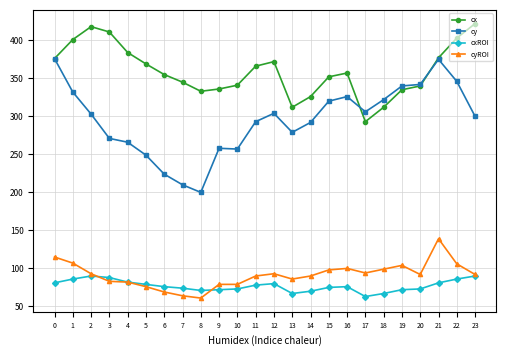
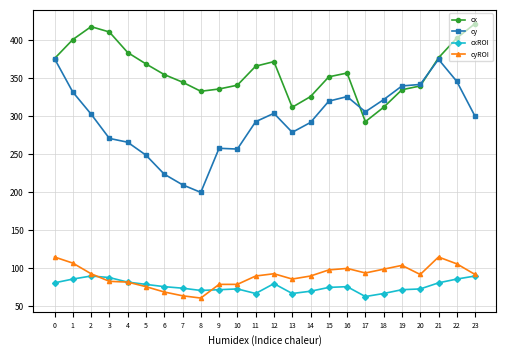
cxROI, 11: 80 -> 70
cyROI, 21: 140 -> 120
